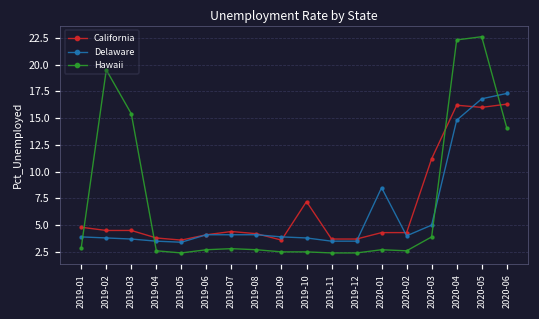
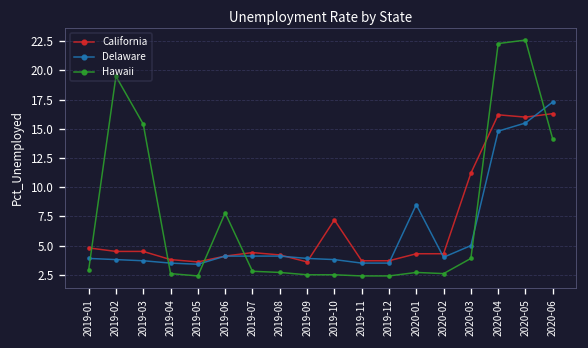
Hawaii, 2019-06: 3 -> 8
Delaware, 2020-05: 17 -> 16
